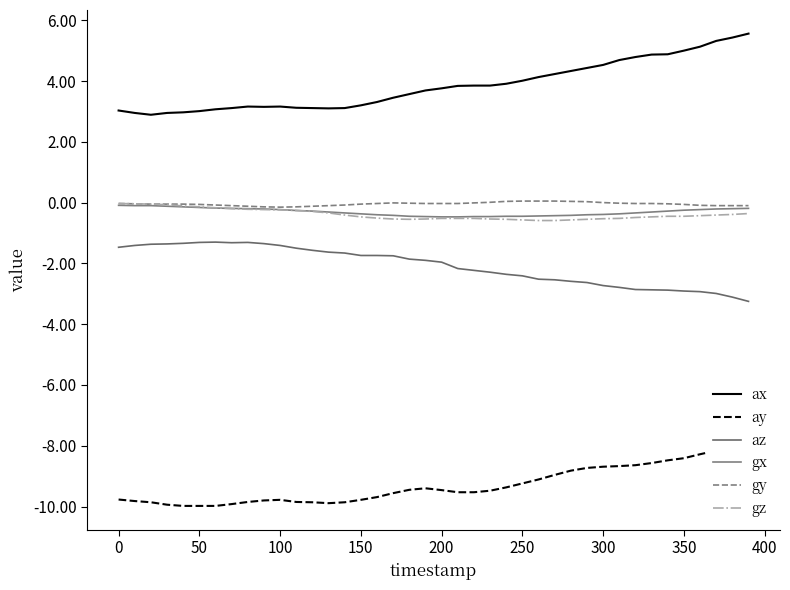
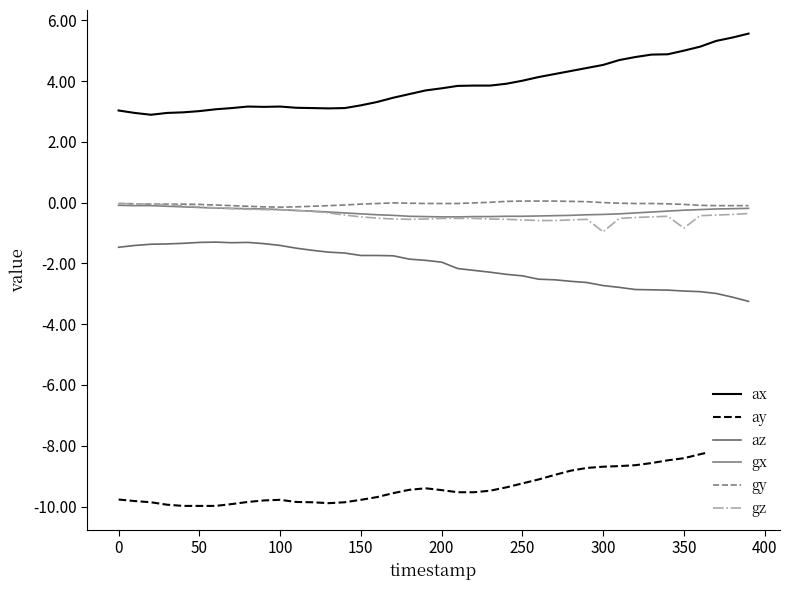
gz, 300: -0.5 -> -1.0
gz, 350: -0.5 -> -0.8
